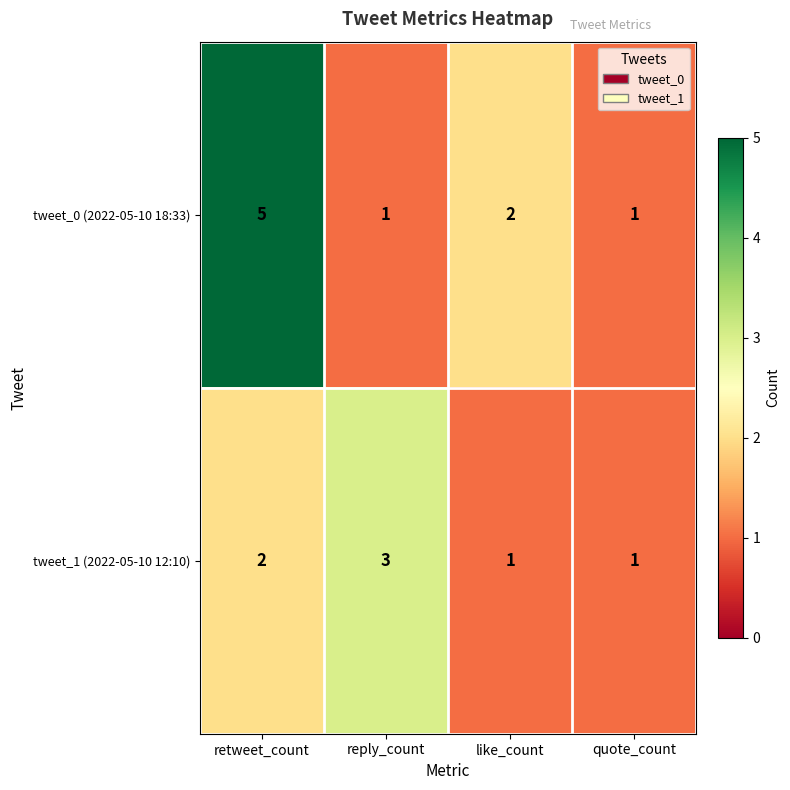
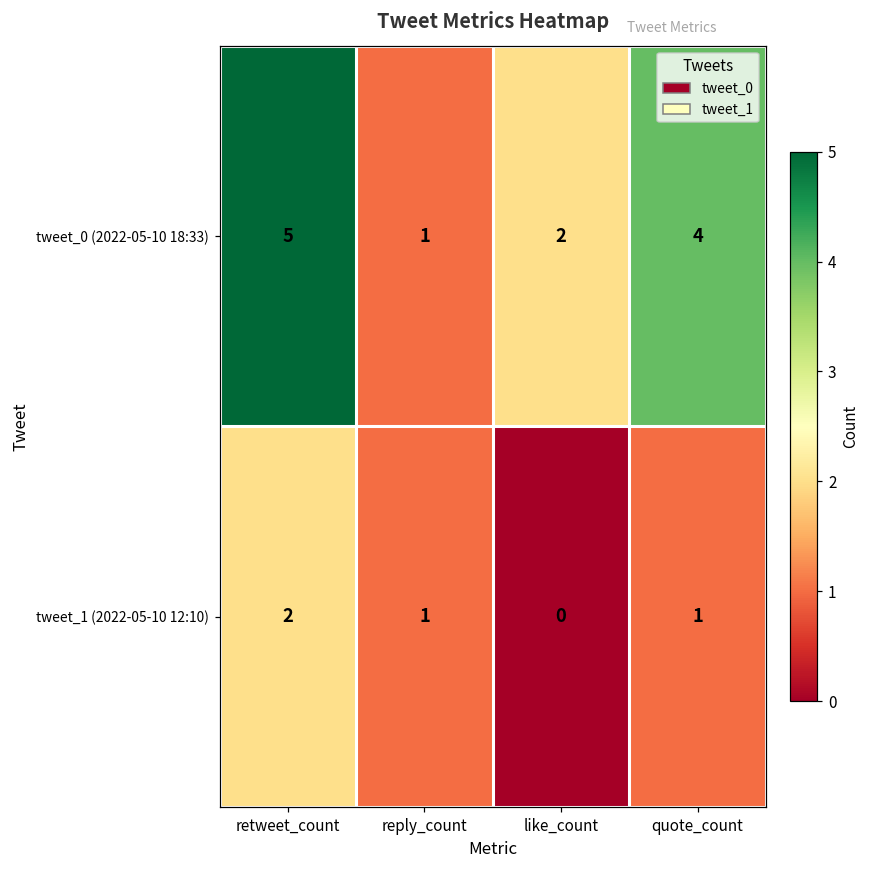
tweet_0 (2022-05-10 18:33), quote_count: 1 -> 4
tweet_1 (2022-05-10 12:10), reply_count: 3 -> 1
tweet_1 (2022-05-10 12:10), like_count: 1 -> 0
